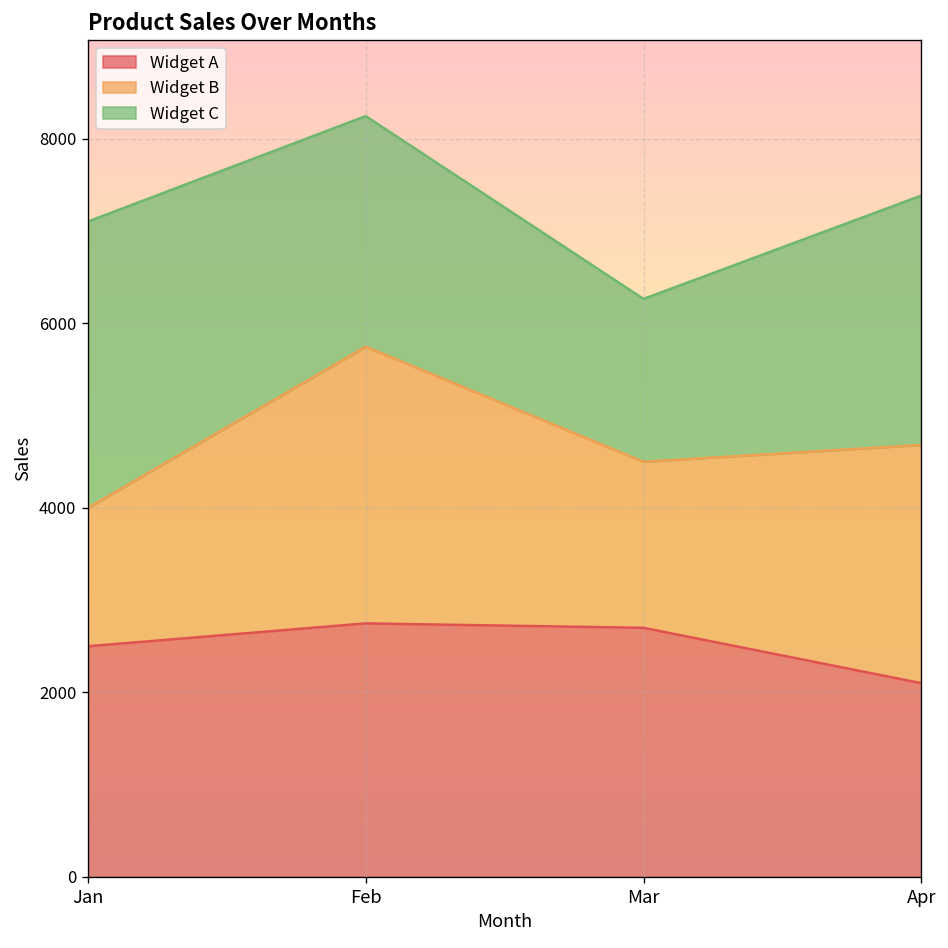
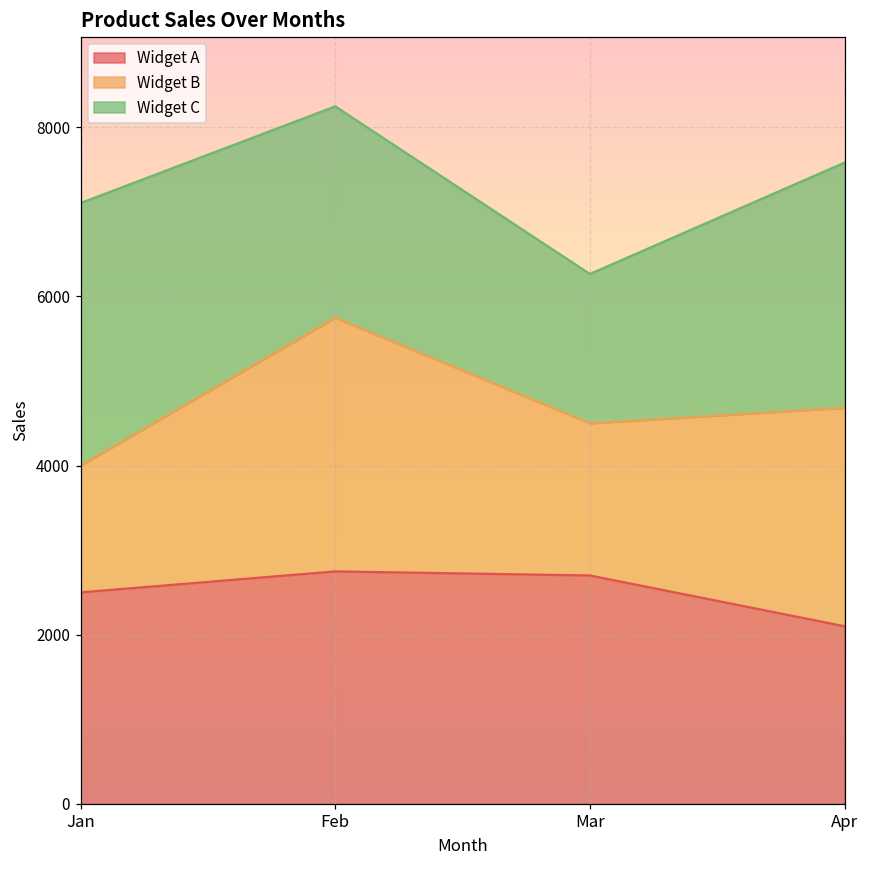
Widget C, Apr: 2700 -> 2900
